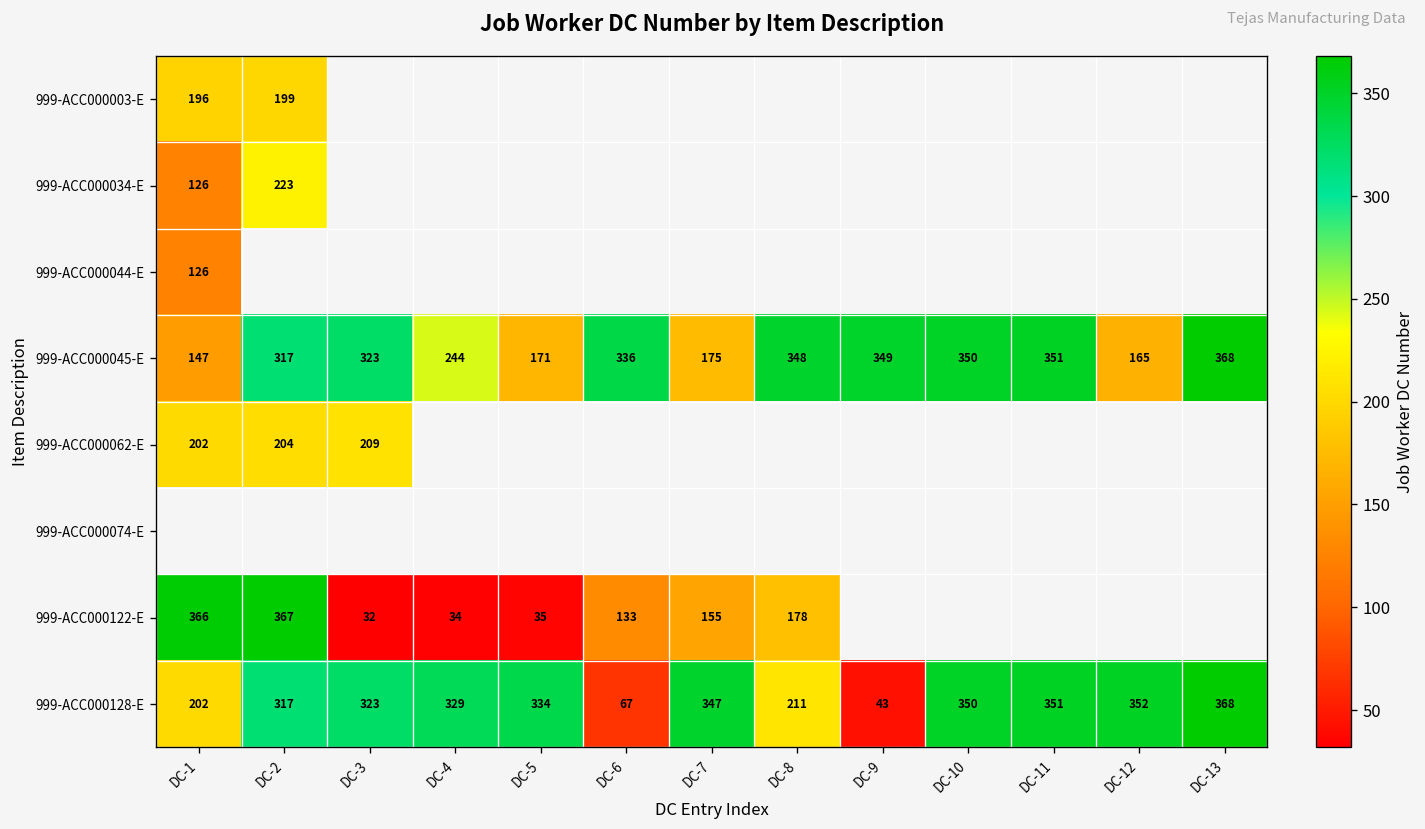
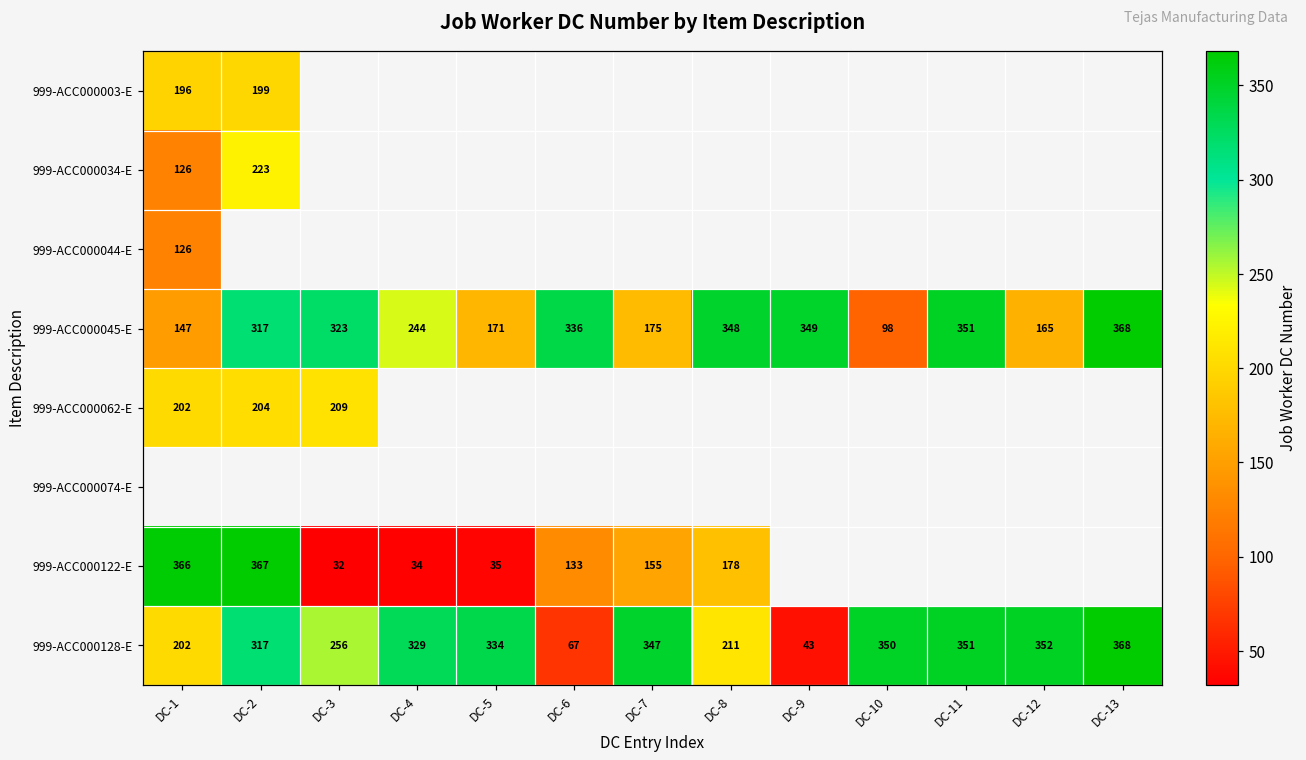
999-ACC000045-E, DC-10: 350 -> 98
999-ACC000128-E, DC-3: 323 -> 256
